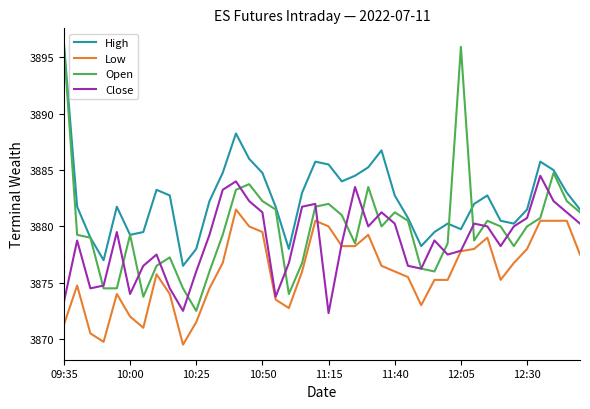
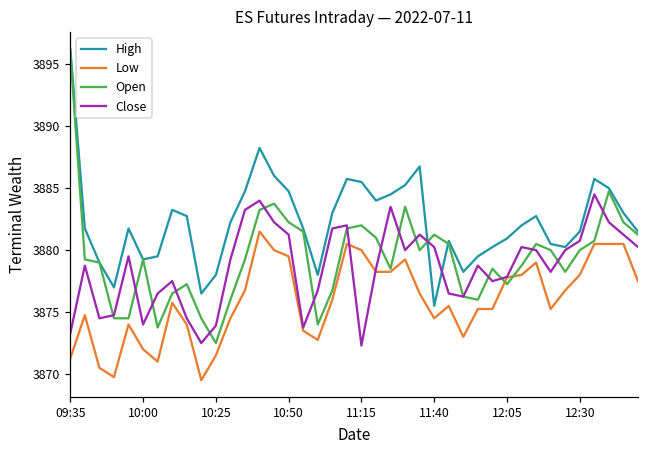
Close, 10:25: 3876.0 -> 3873.9
High, 11:40: 3882.8 -> 3875.5
Low, 11:40: 3876.0 -> 3874.5
High, 12:05: 3879.8 -> 3880.9
Open, 12:05: 3895.9 -> 3877.3
